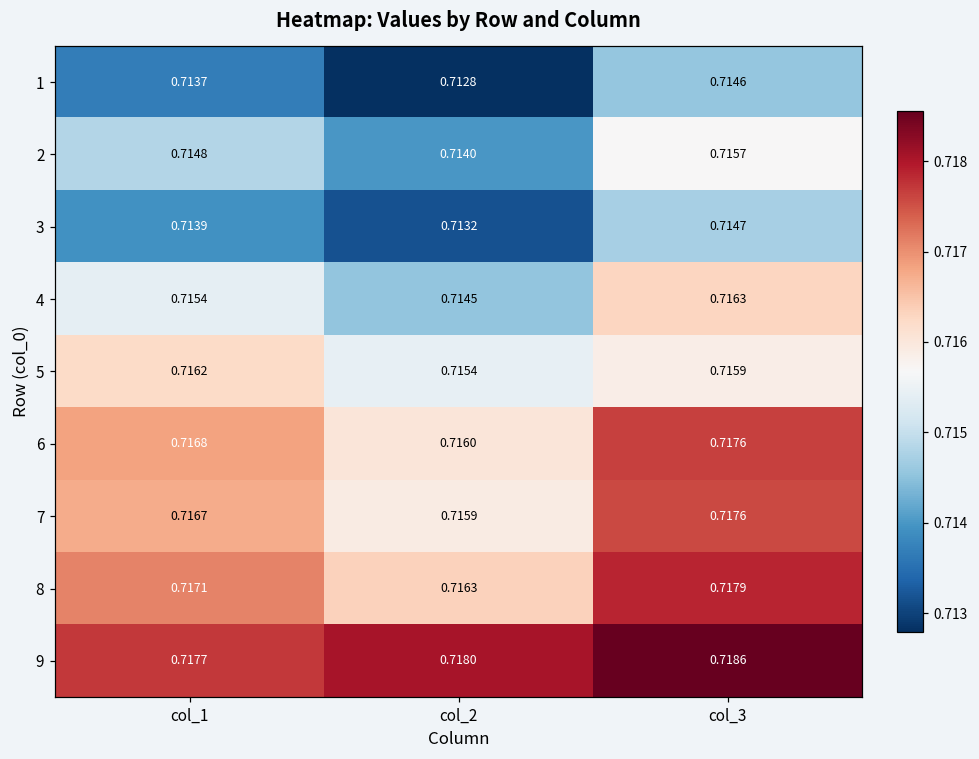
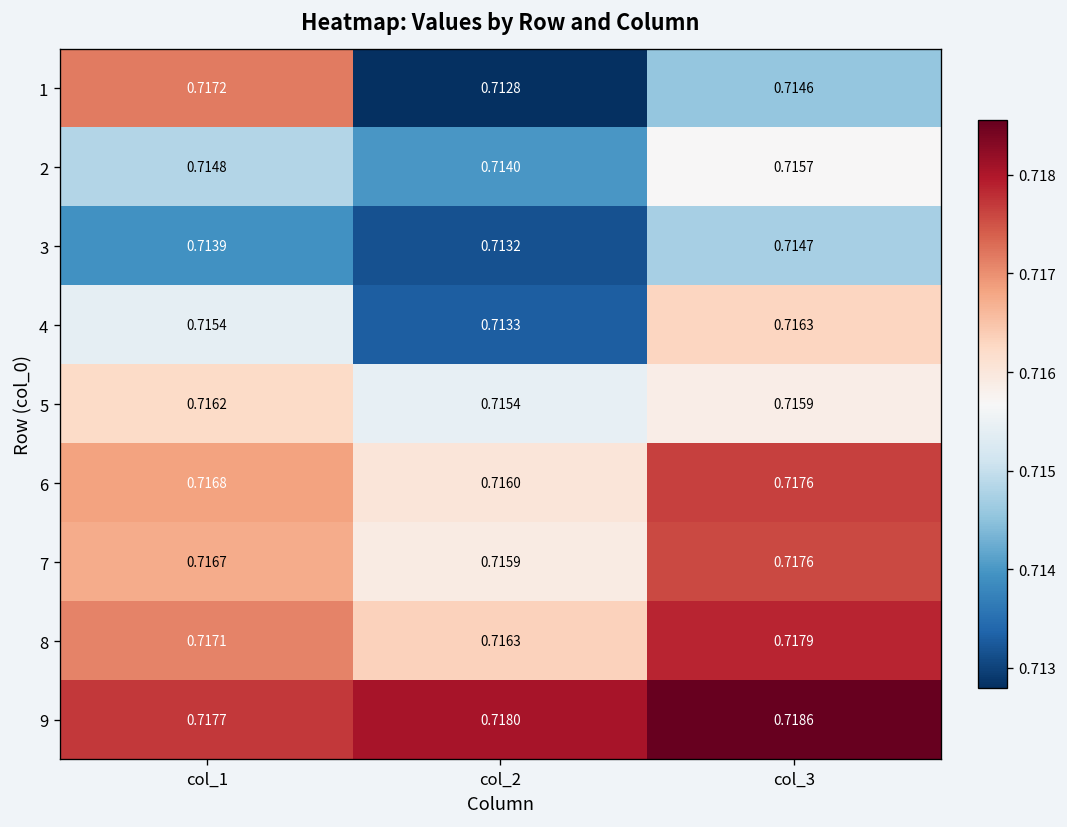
1, col_1: 0.7137 -> 0.7172
4, col_2: 0.7145 -> 0.7133
